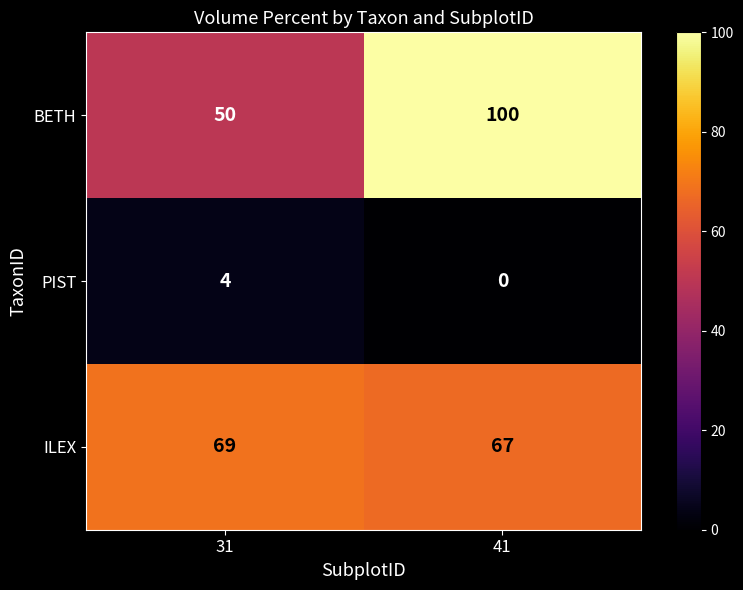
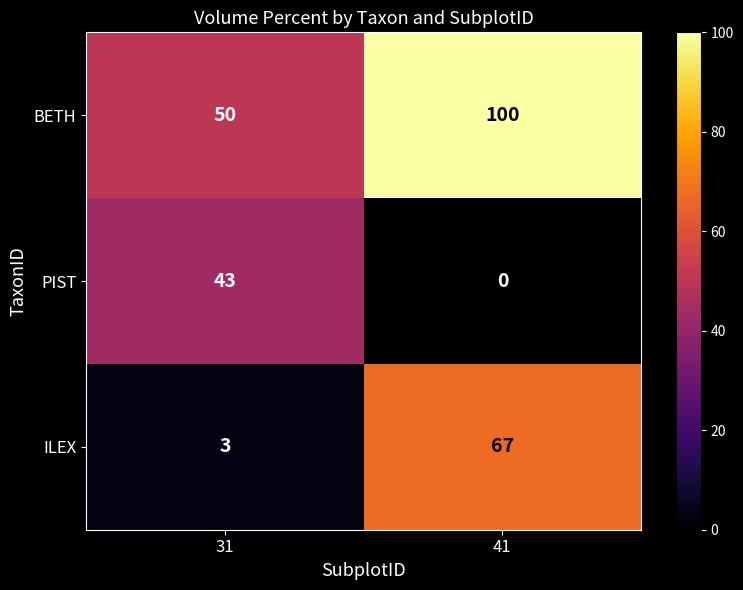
PIST, 31: 4 -> 43
ILEX, 31: 69 -> 3
